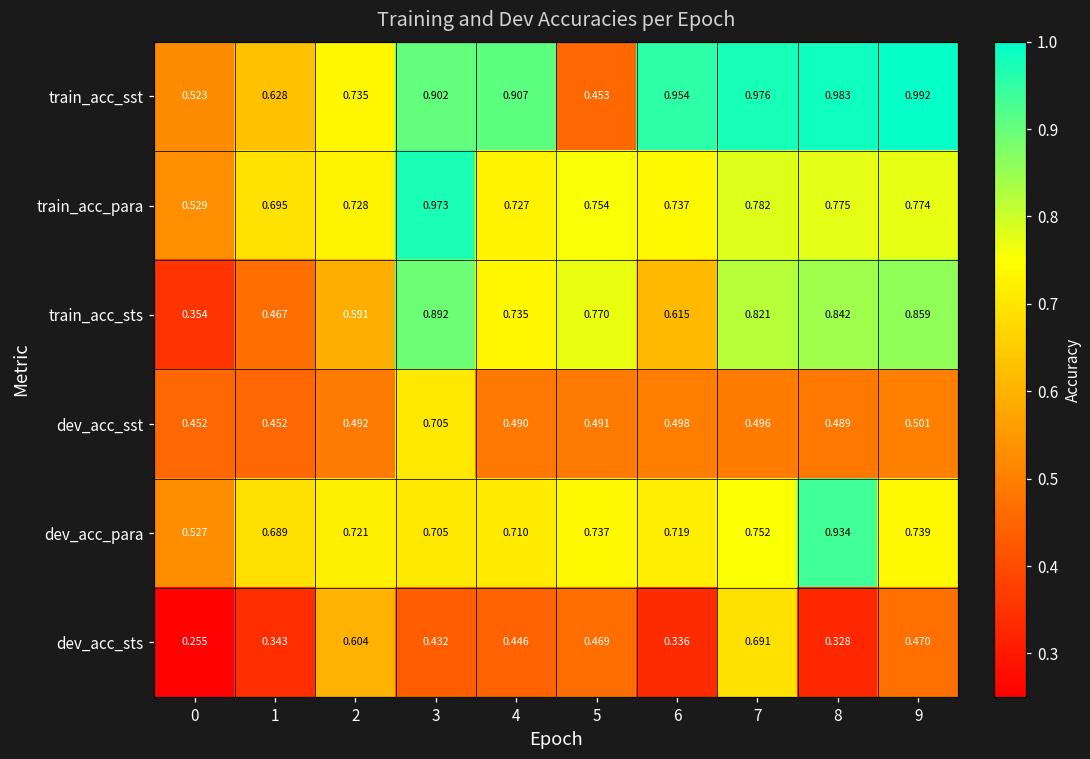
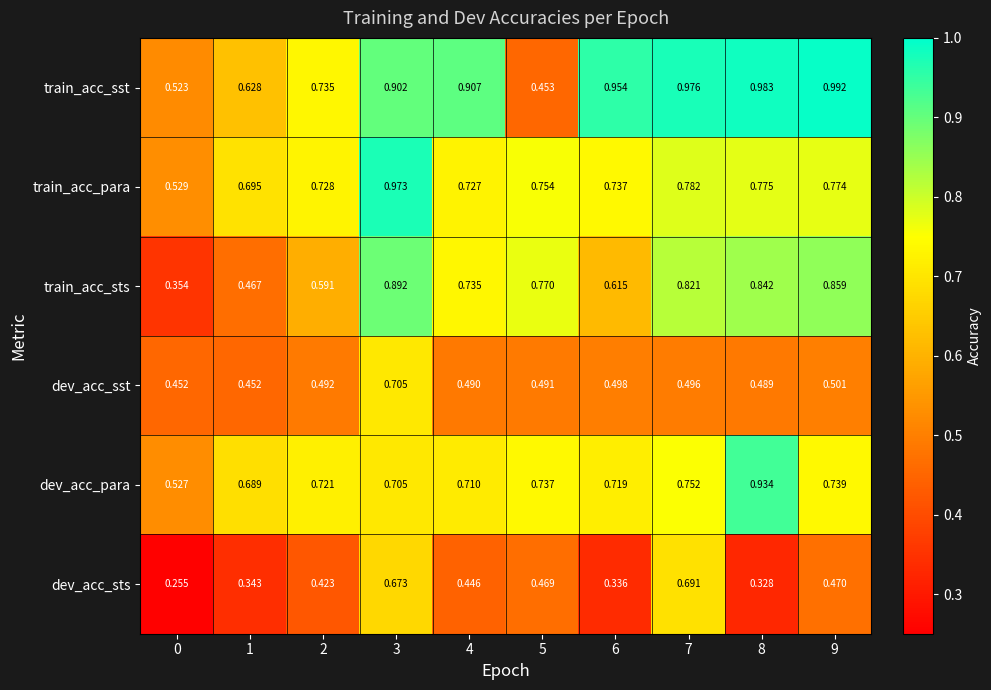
dev_acc_sts, 2: 0.604 -> 0.423
dev_acc_sts, 3: 0.432 -> 0.673
